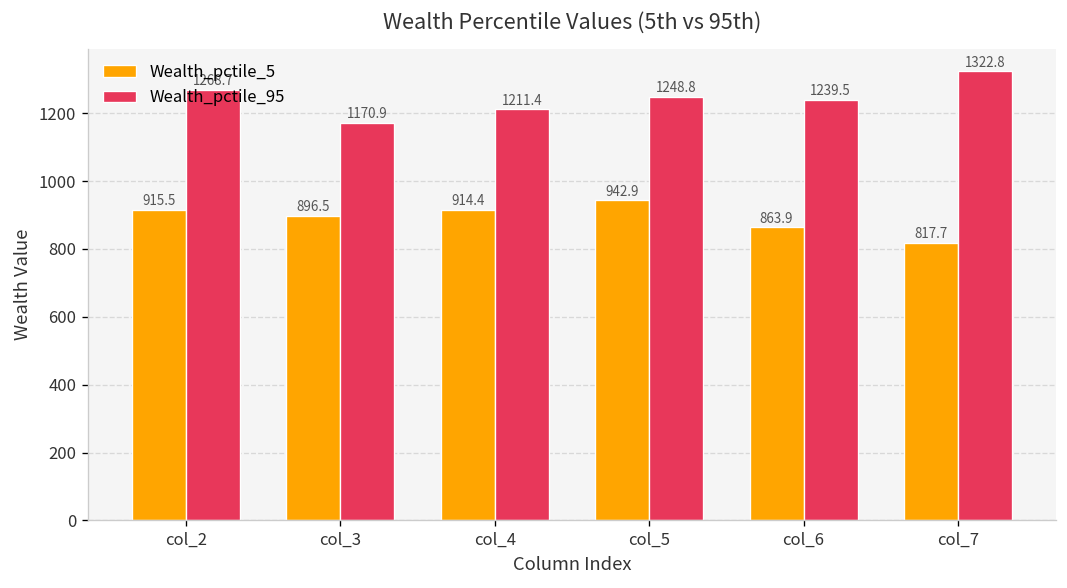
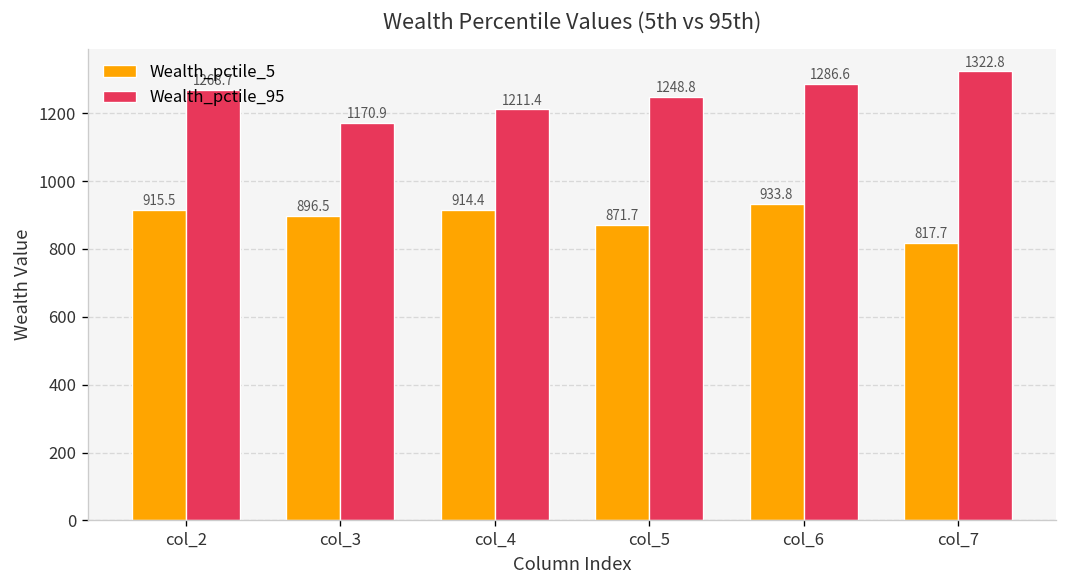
Wealth_pctile_5, col_5: 942.9 -> 871.7
Wealth_pctile_5, col_6: 863.9 -> 933.8
Wealth_pctile_95, col_6: 1239.5 -> 1286.6
